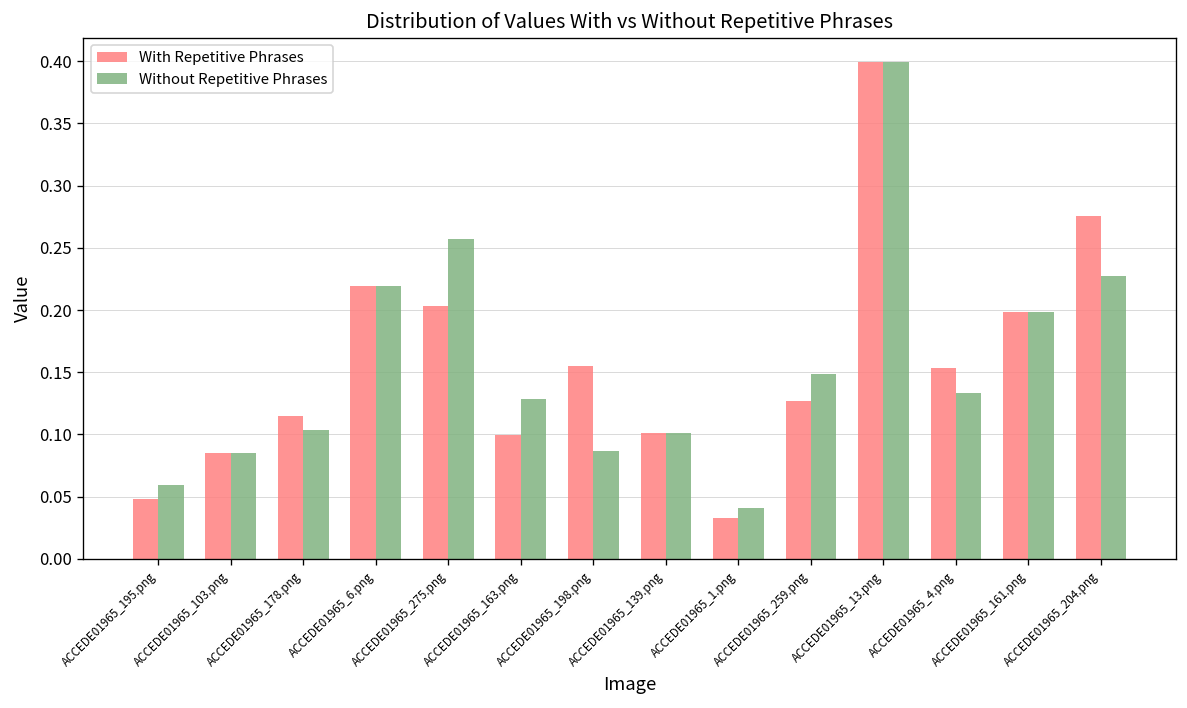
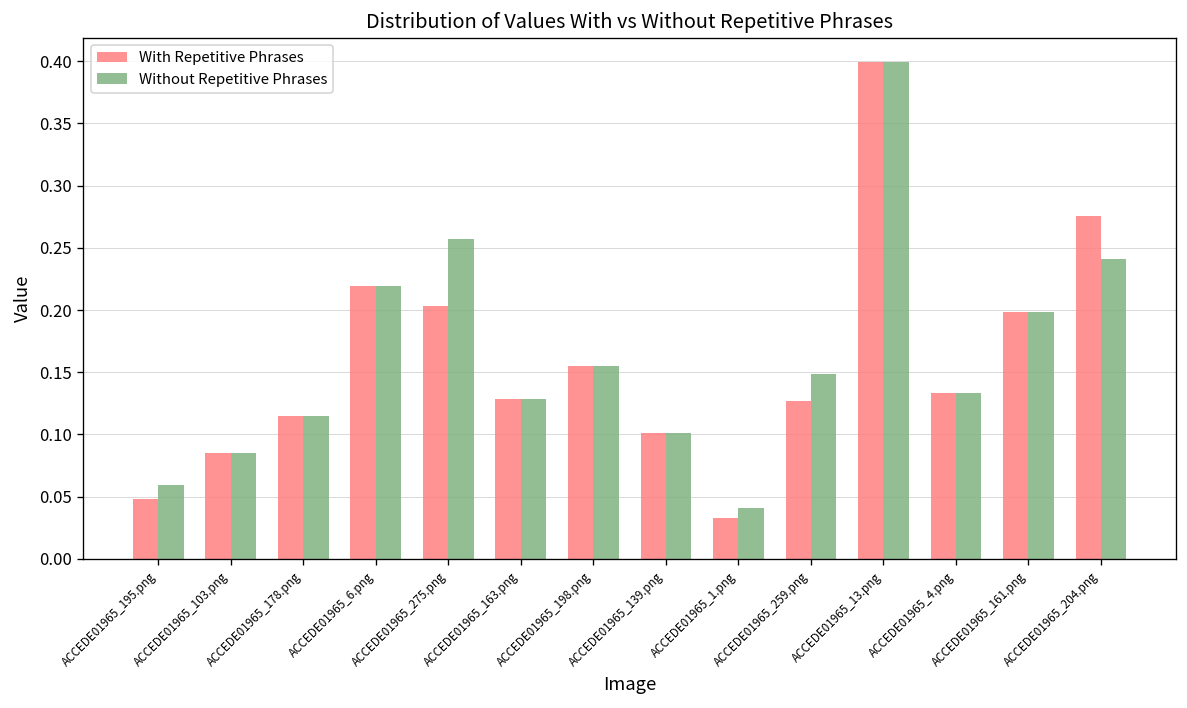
Without Repetitive Phrases, ACCEDE01965_178.png: 0.104 -> 0.115
With Repetitive Phrases, ACCEDE01965_163.png: 0.100 -> 0.128
Without Repetitive Phrases, ACCEDE01965_198.png: 0.087 -> 0.155
With Repetitive Phrases, ACCEDE01965_4.png: 0.154 -> 0.133
Without Repetitive Phrases, ACCEDE01965_204.png: 0.228 -> 0.241
